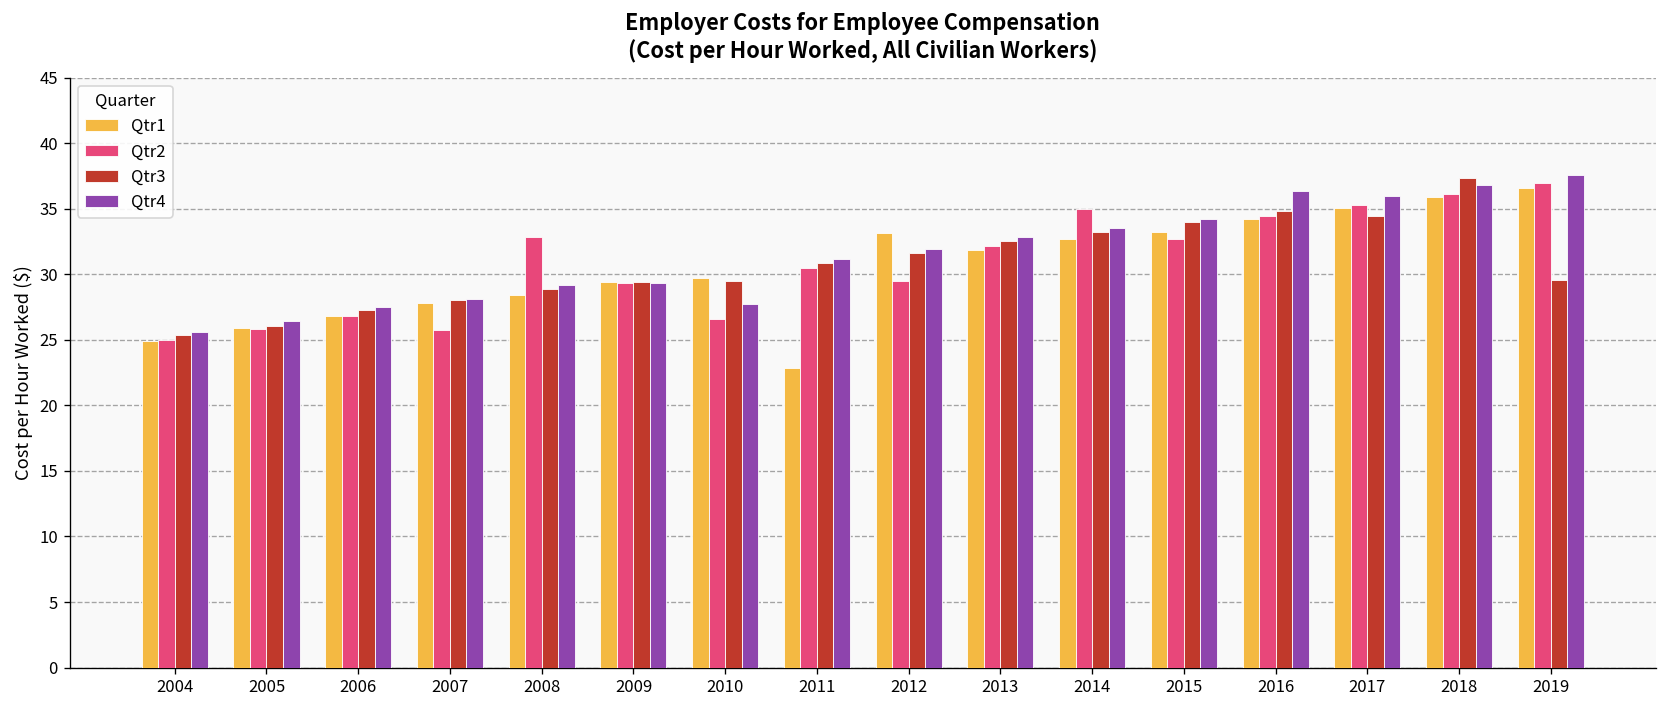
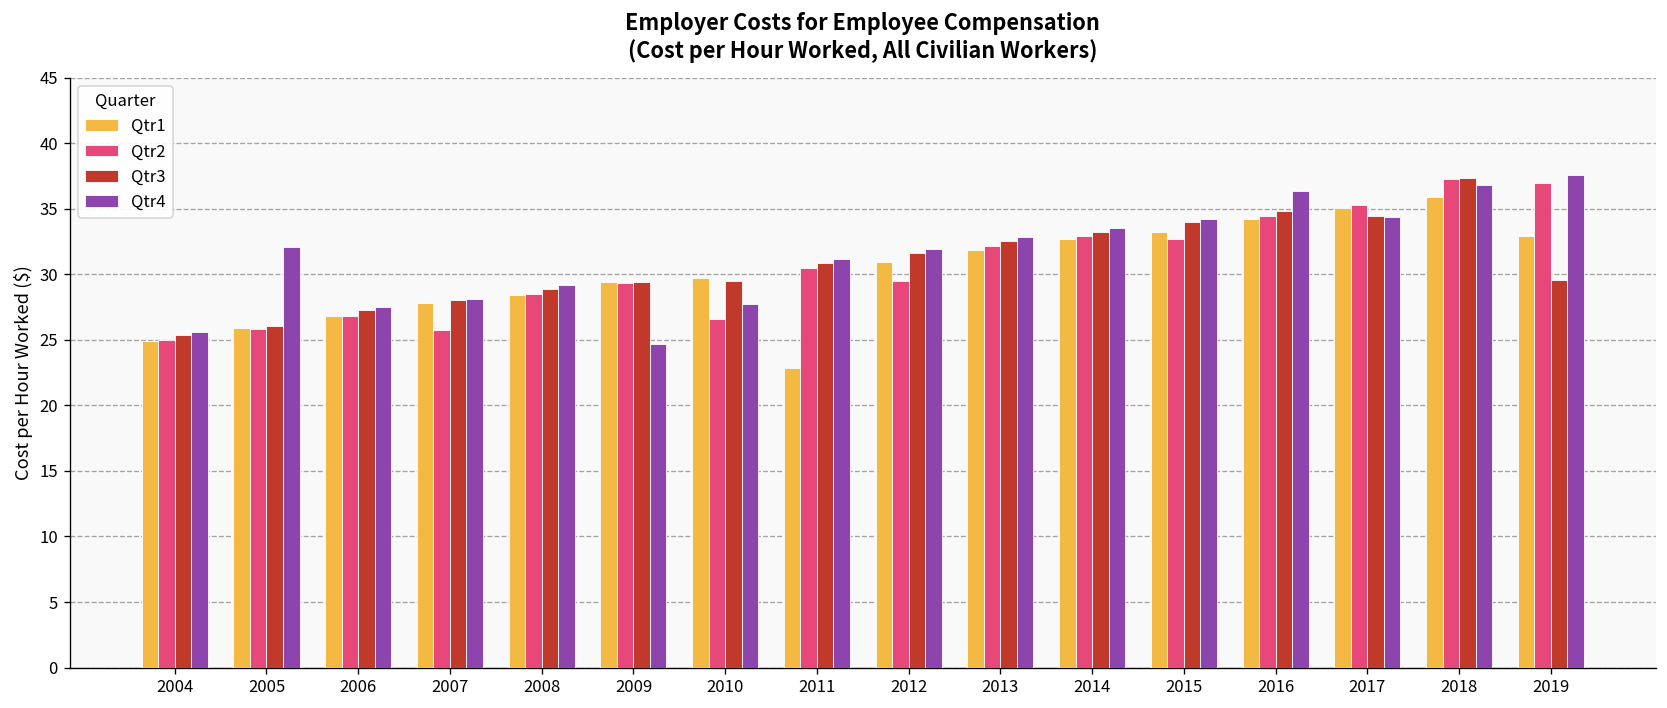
Qtr4, 2005: 26.5 -> 32.1
Qtr2, 2008: 32.9 -> 28.5
Qtr4, 2009: 29.4 -> 24.7
Qtr1, 2012: 33.2 -> 31.0
Qtr2, 2014: 35.0 -> 32.9
Qtr4, 2017: 36.0 -> 34.4
Qtr2, 2018: 36.2 -> 37.2
Qtr1, 2019: 36.6 -> 33.0
